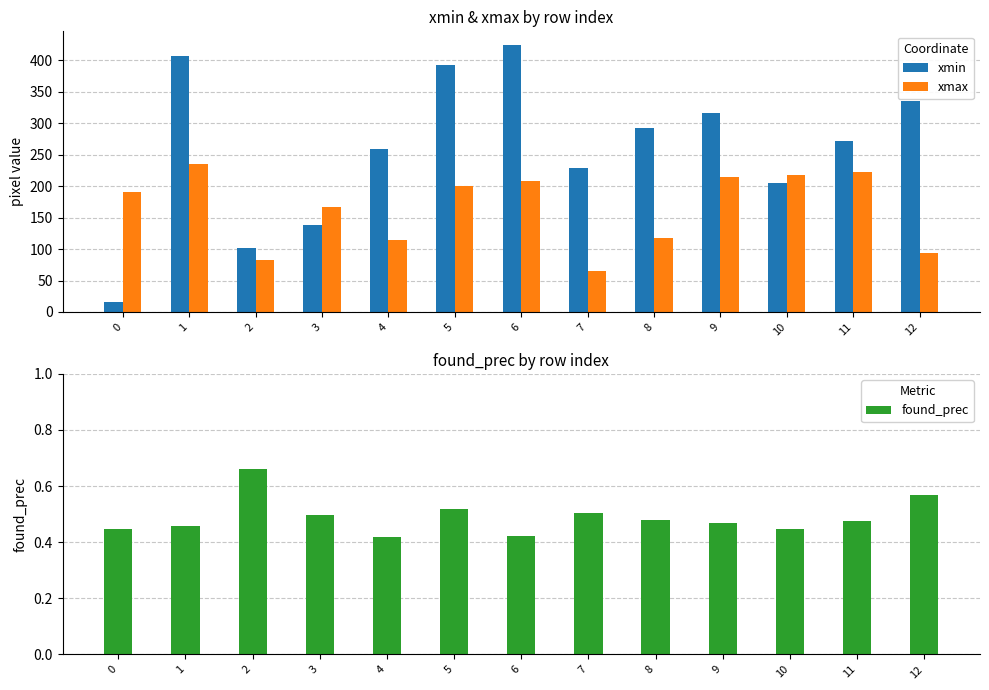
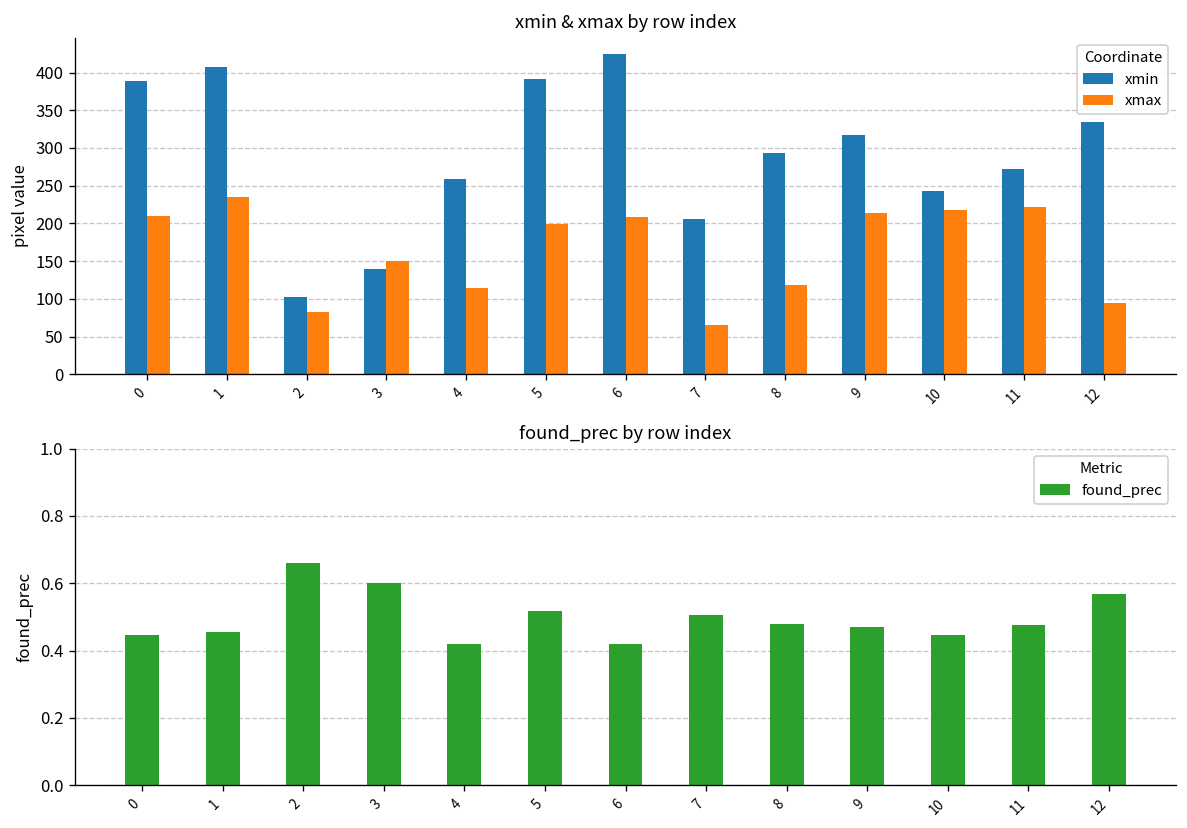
xmin & xmax by row index, xmin, 0: 20 -> 390
xmin & xmax by row index, xmax, 0: 190 -> 210
xmin & xmax by row index, xmax, 3: 170 -> 150
xmin & xmax by row index, xmin, 7: 230 -> 210
xmin & xmax by row index, xmin, 10: 210 -> 240
found_prec by row index, 3: 0.50 -> 0.60
